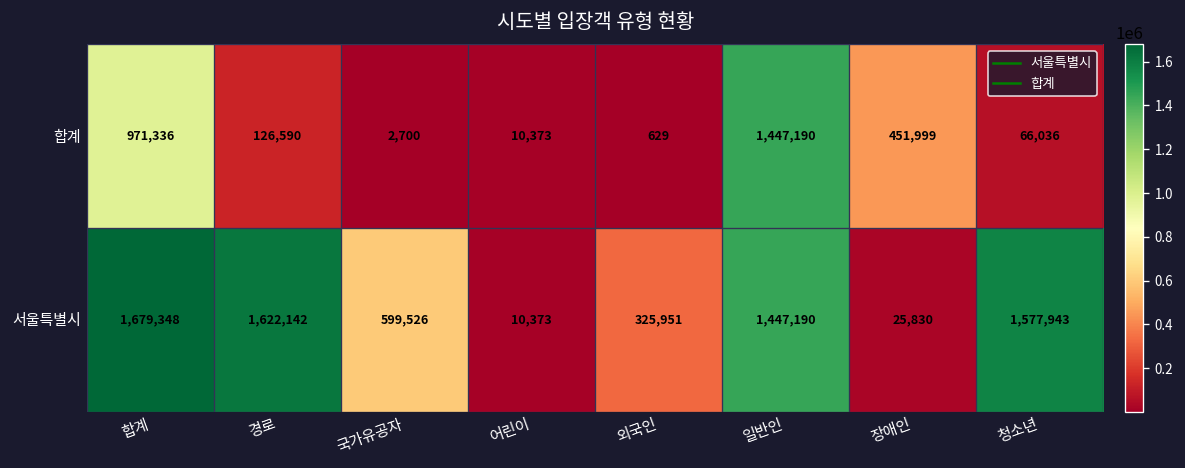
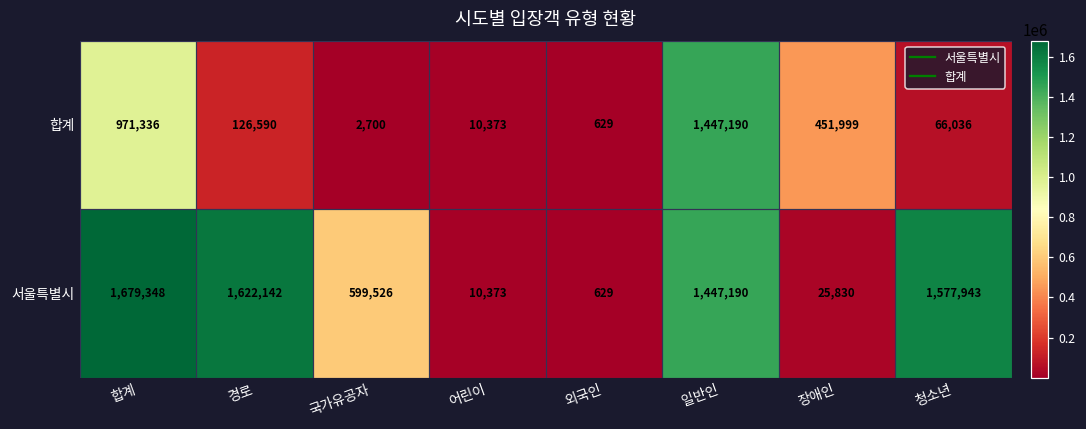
서울특별시, 외국인: 325,951 -> 629
